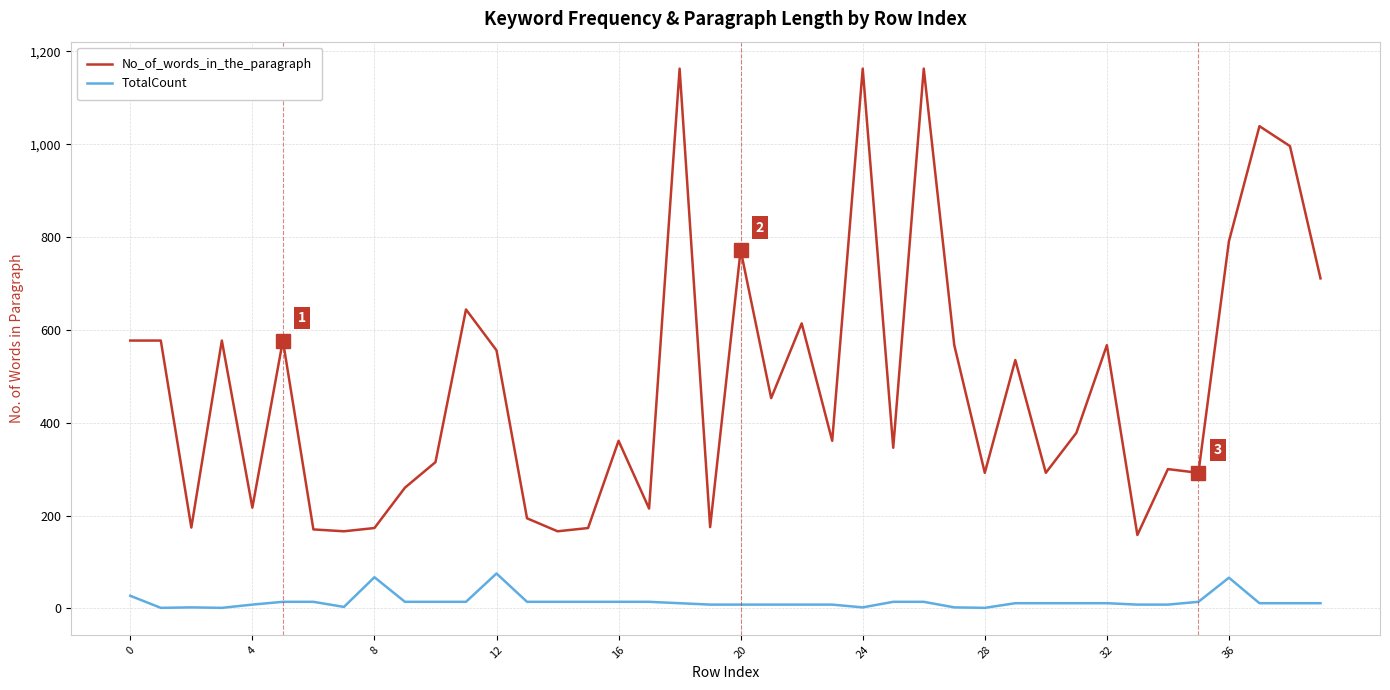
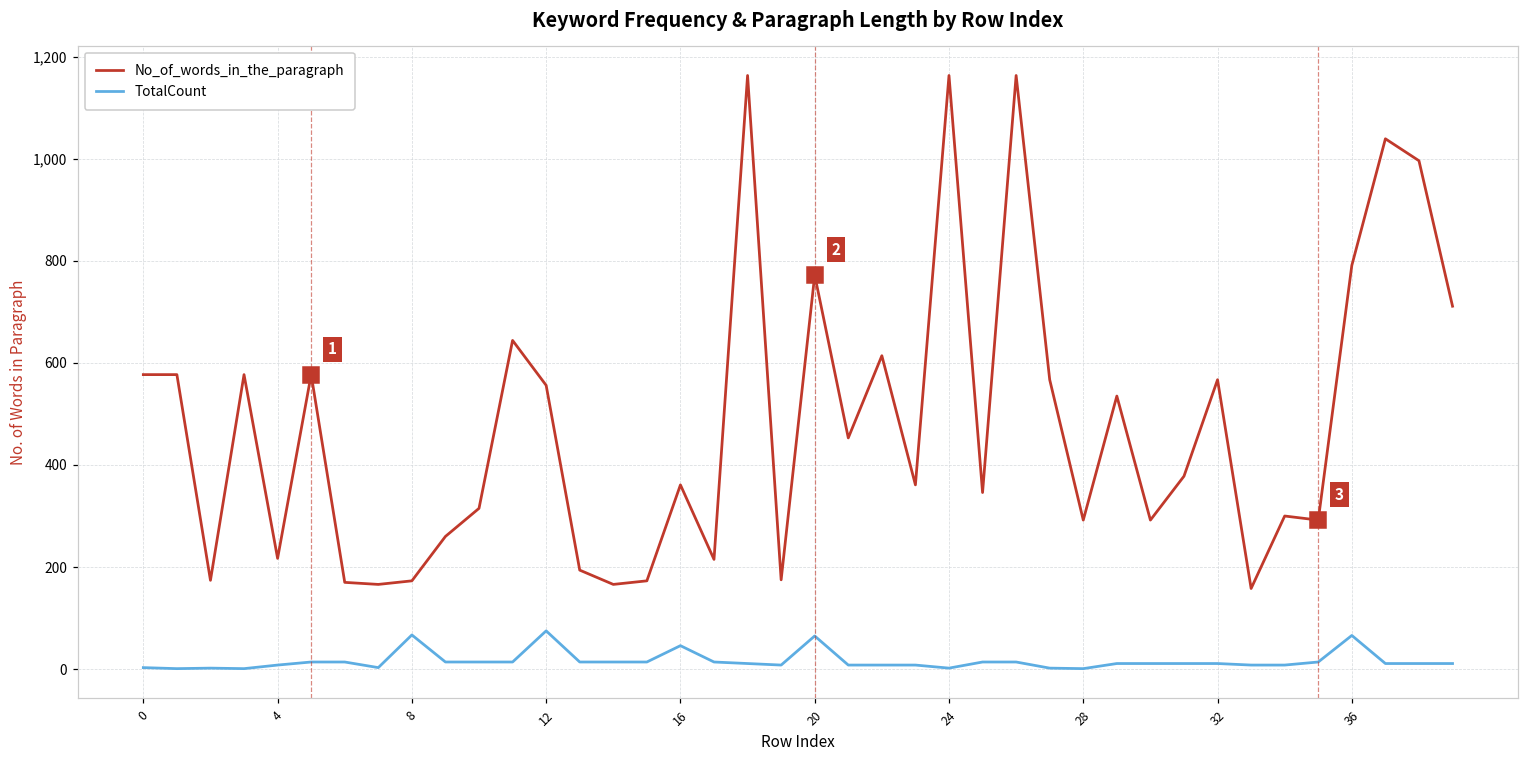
TotalCount, 0: 30 -> 0
TotalCount, 16: 10 -> 50
TotalCount, 20: 10 -> 70
